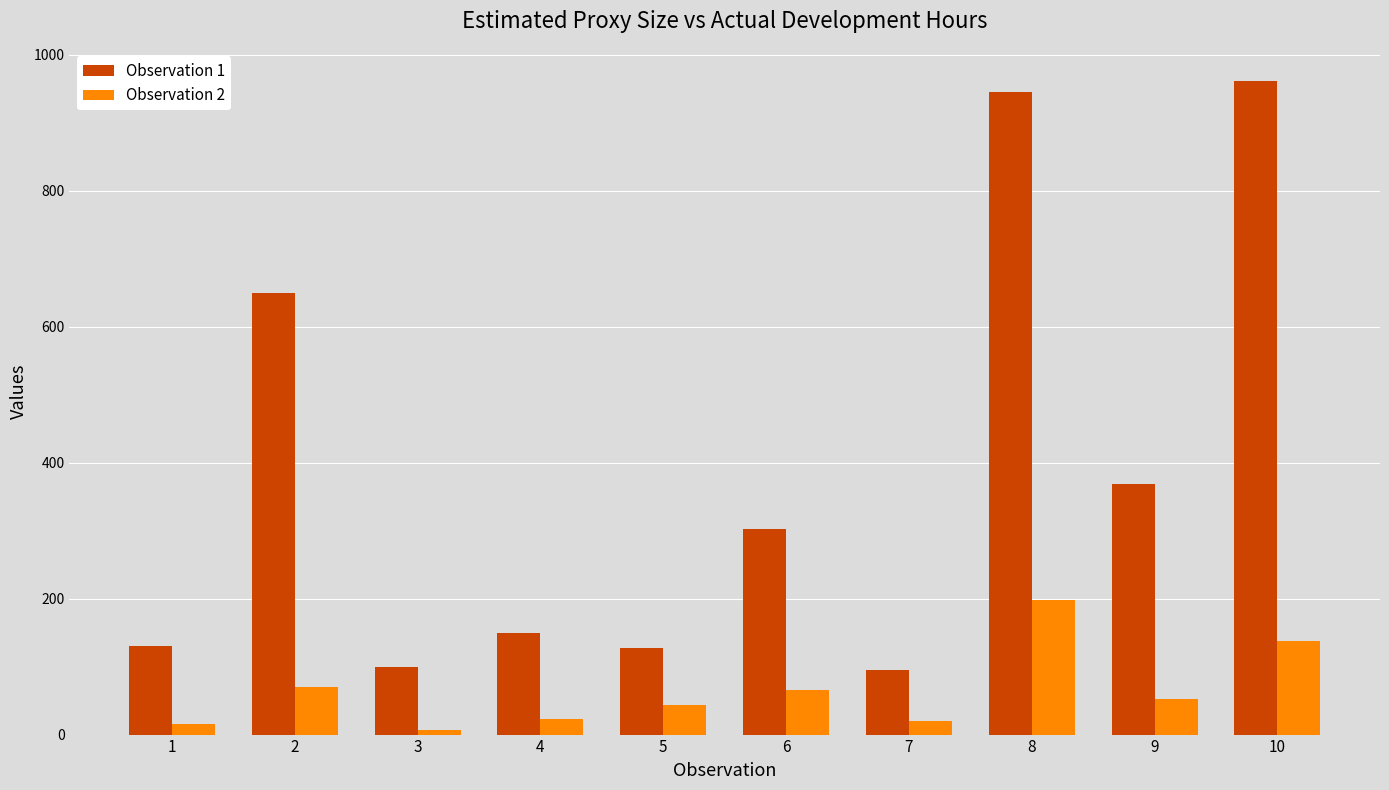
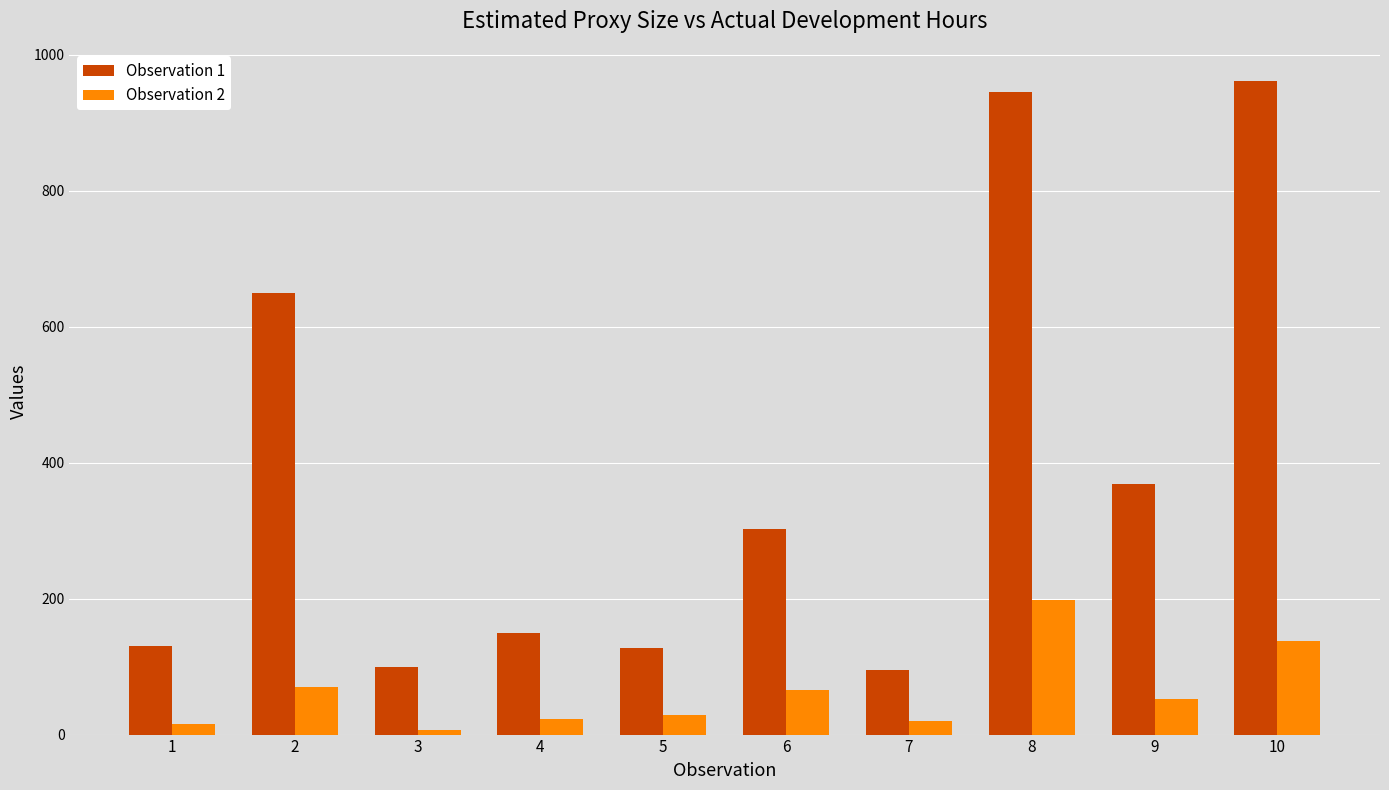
Observation 2, 5: 40 -> 30
